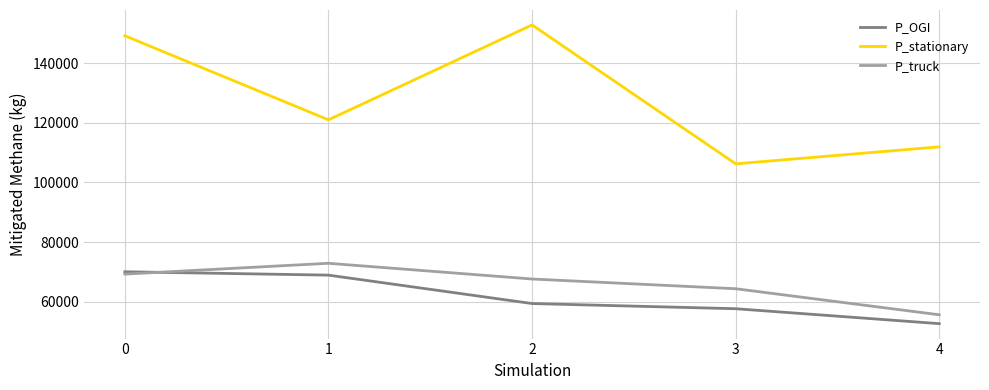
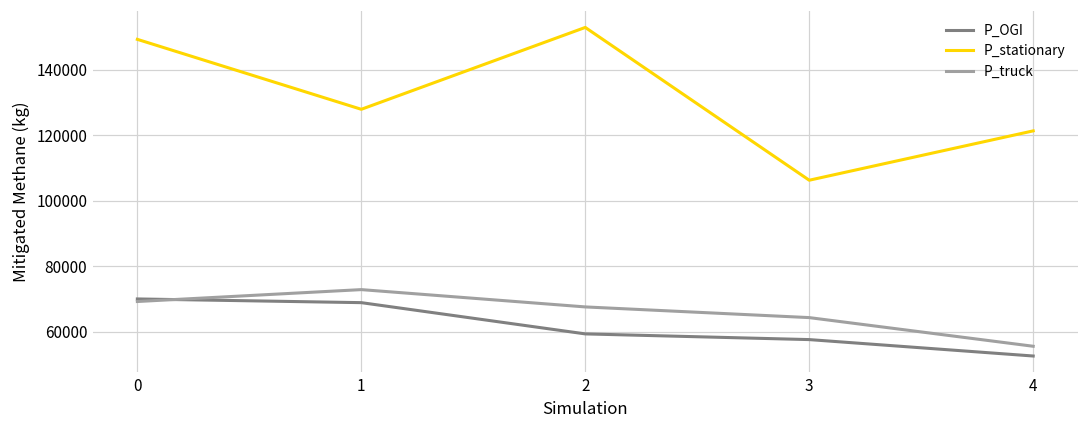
P_stationary, 1: 121000 -> 128000
P_stationary, 4: 112000 -> 121000
